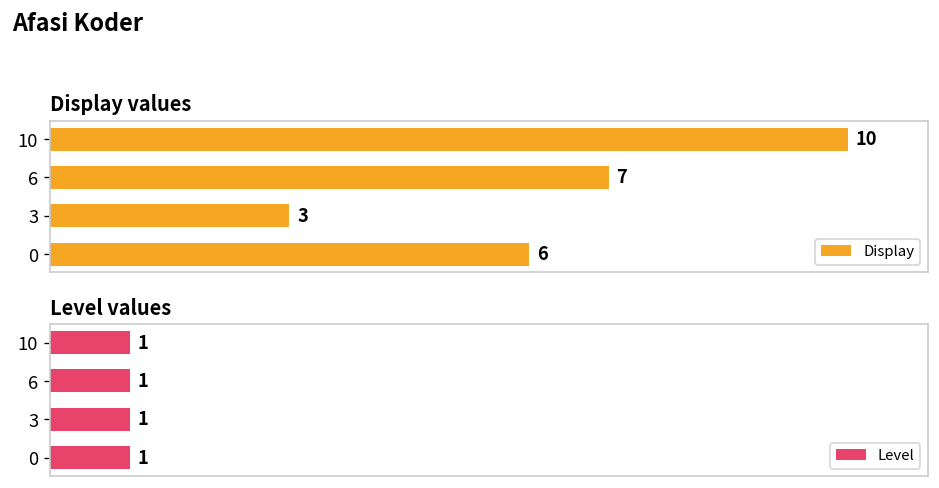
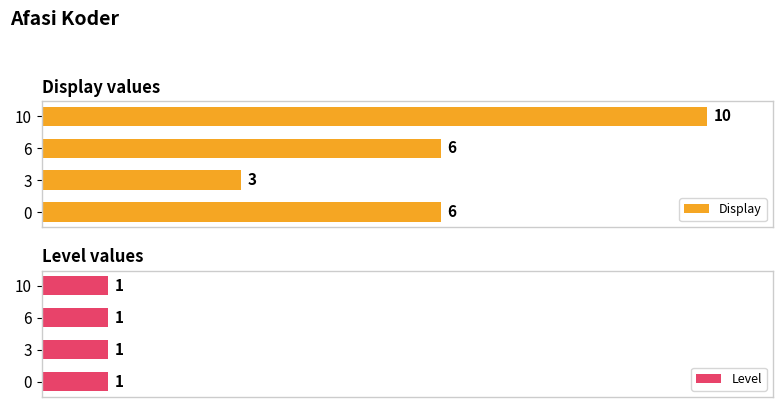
Display values, 6: 7 -> 6
